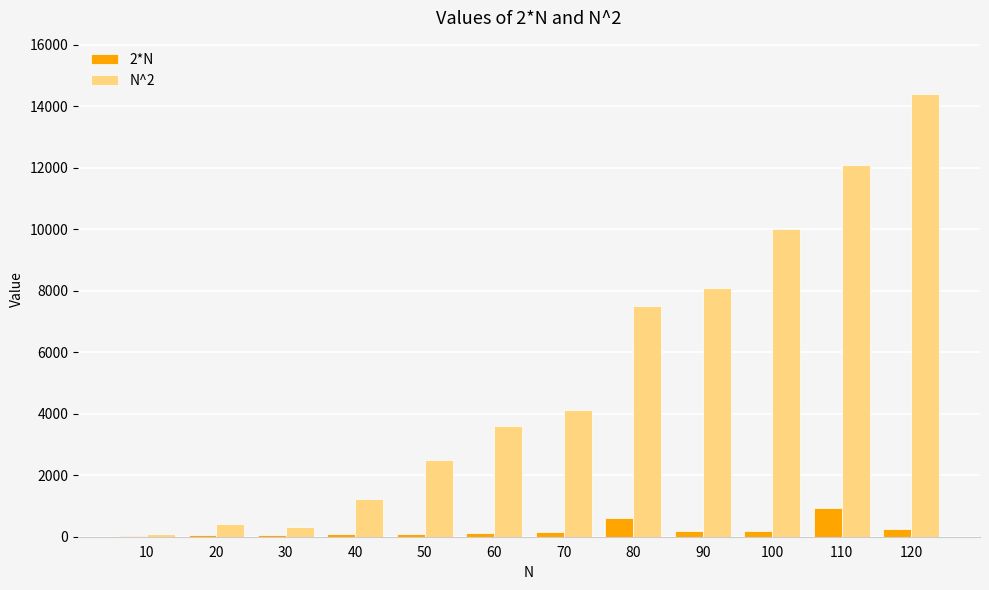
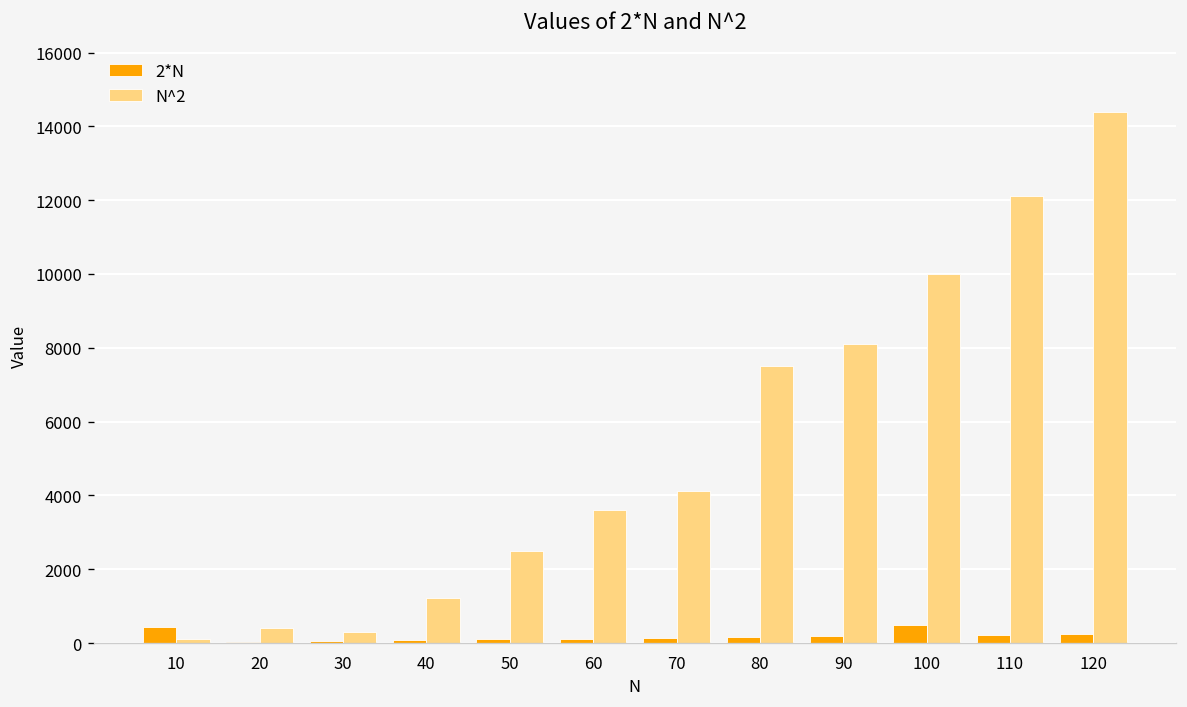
2*N, 10: 0 -> 400
2*N, 80: 600 -> 200
2*N, 100: 200 -> 500
2*N, 110: 900 -> 200
